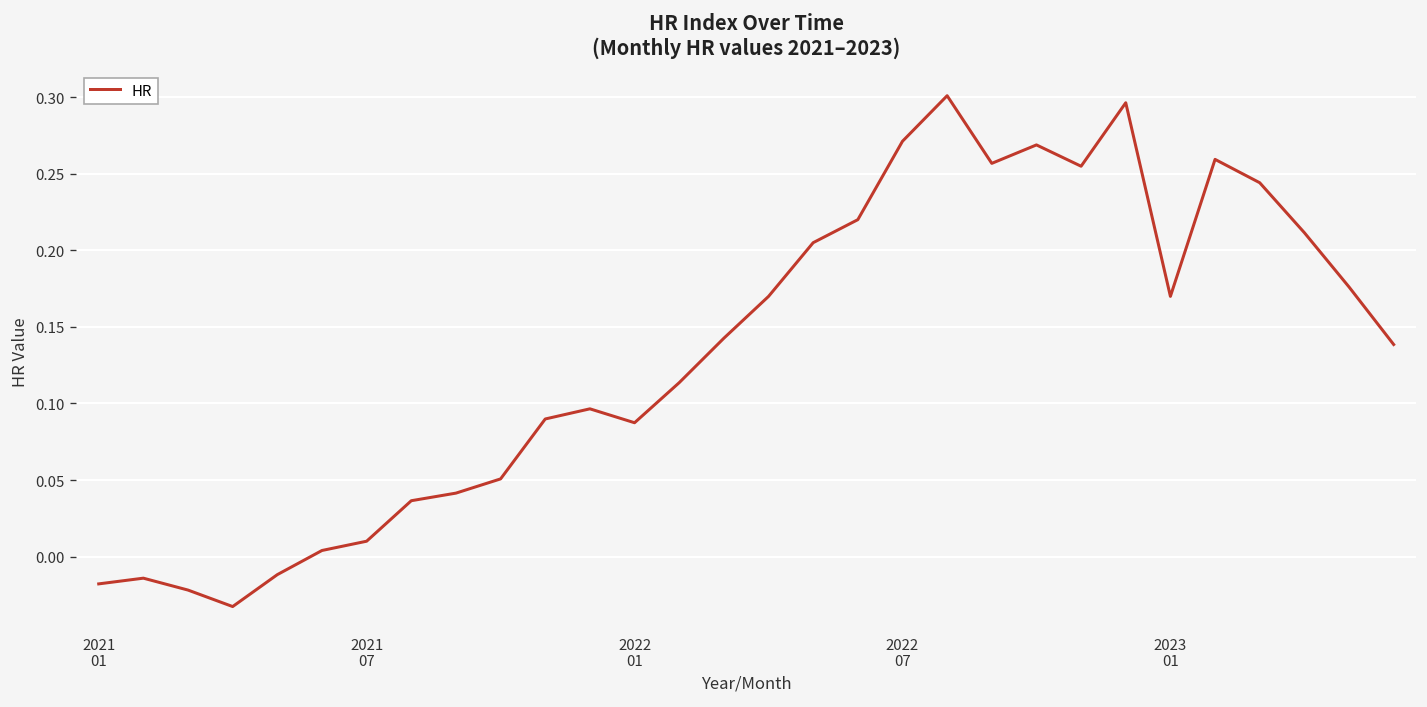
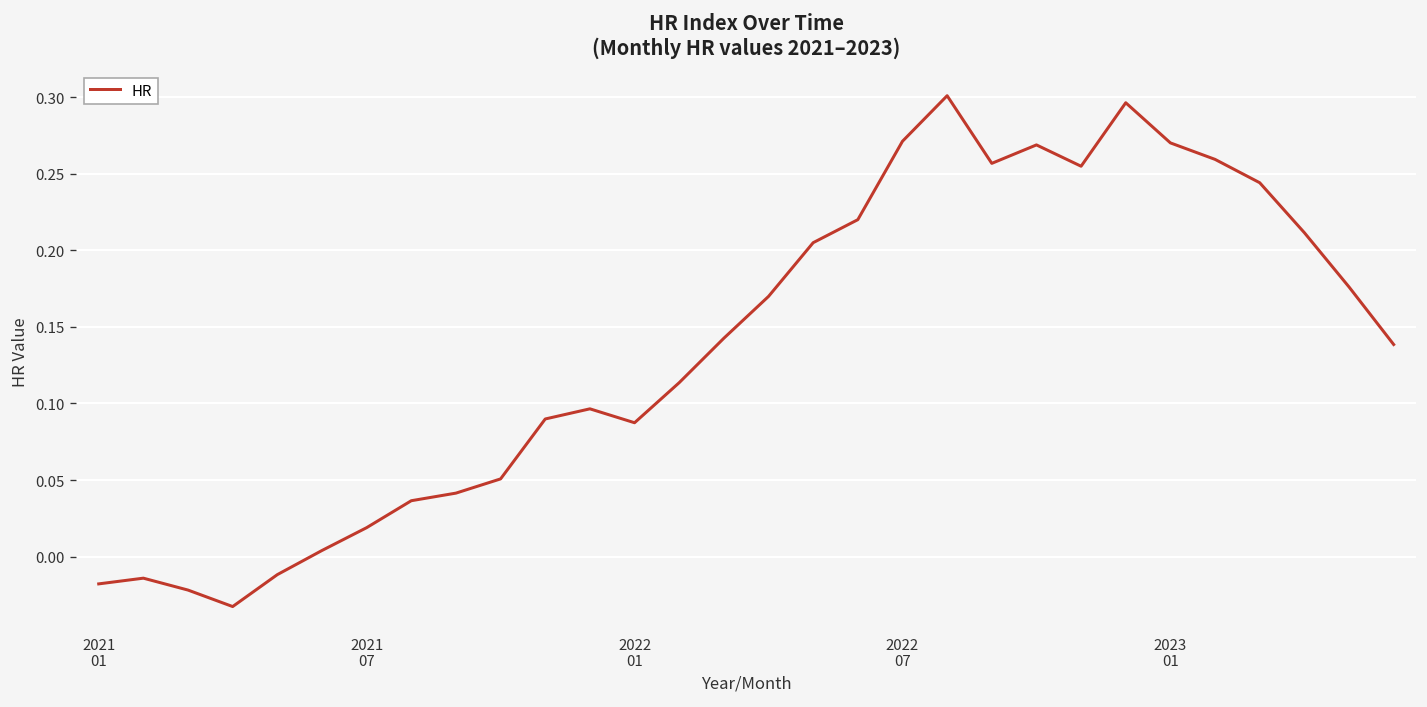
2021 07: 0.010 -> 0.019
2023 01: 0.170 -> 0.270
